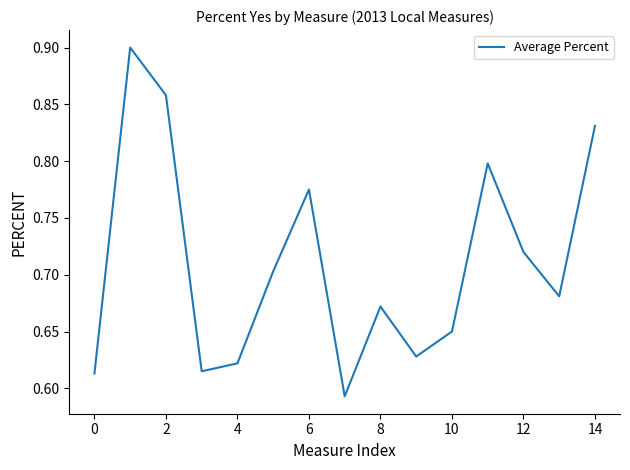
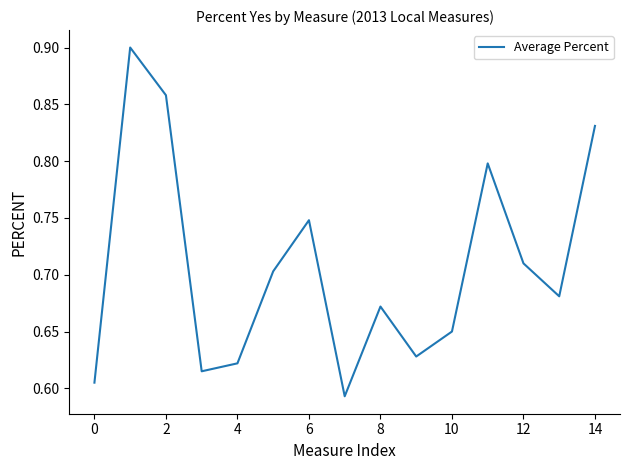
0: 0.613 -> 0.605
6: 0.775 -> 0.748
12: 0.72 -> 0.71
